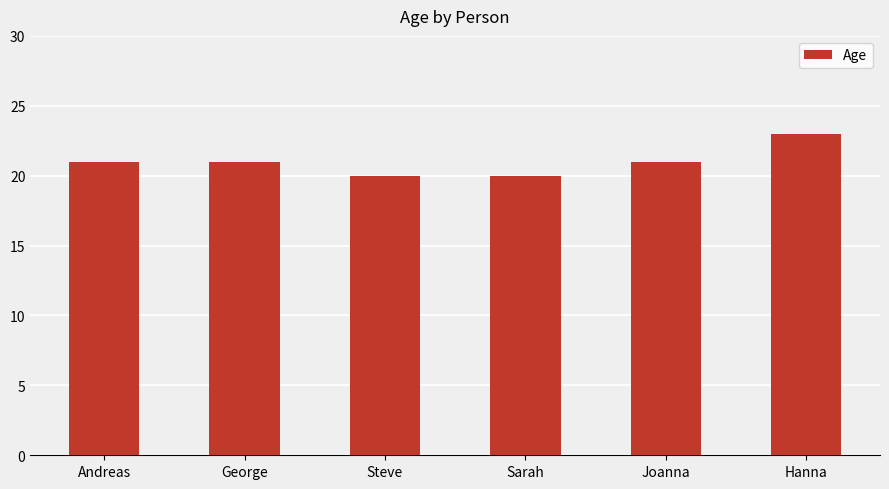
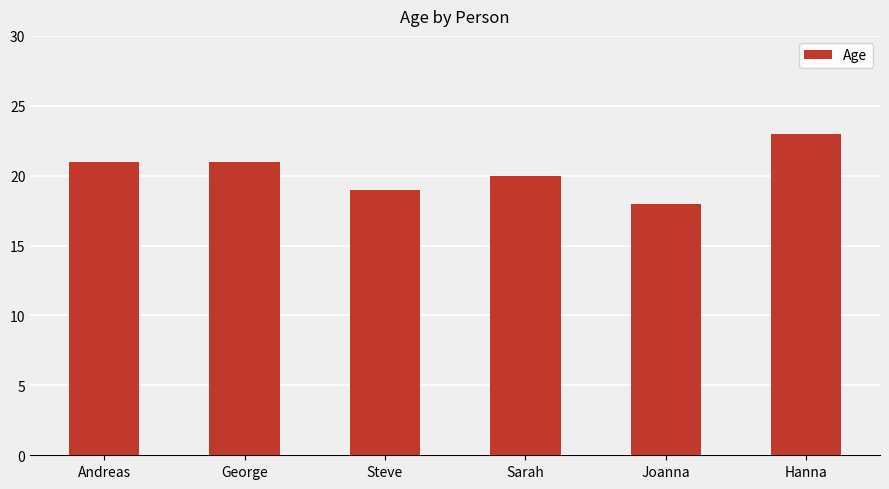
Steve: 20 -> 19
Joanna: 21 -> 18
